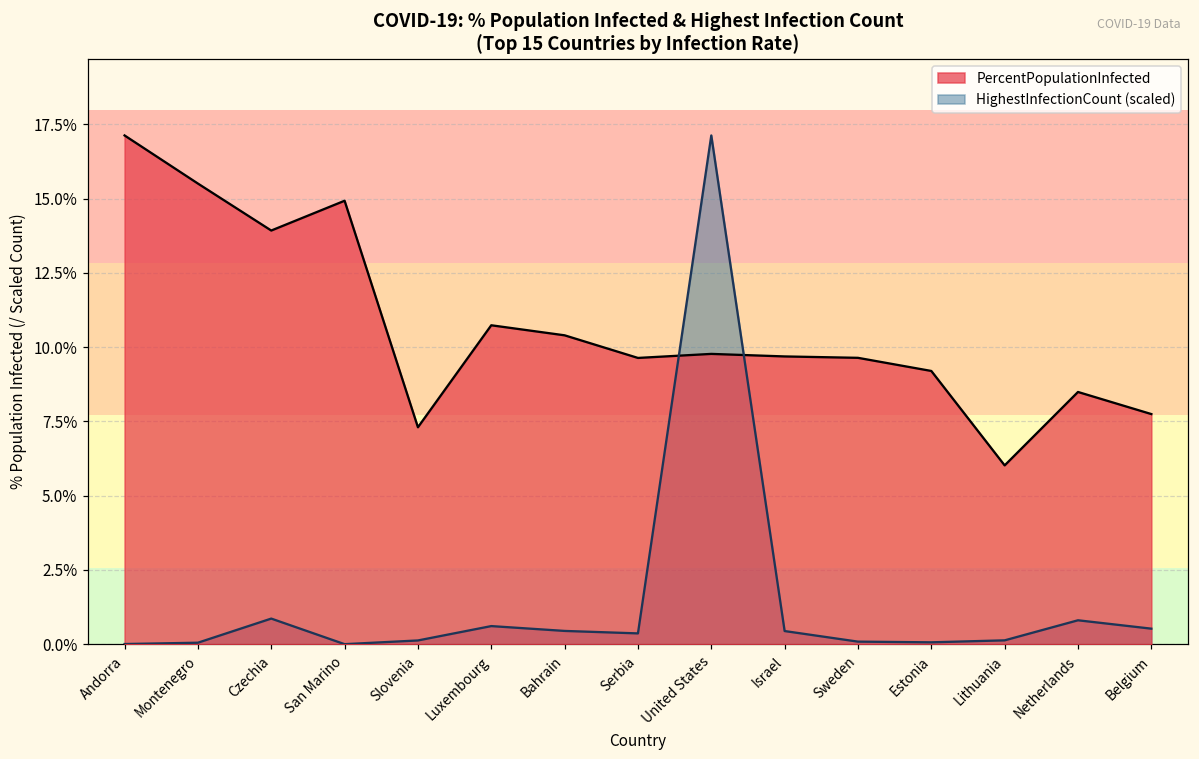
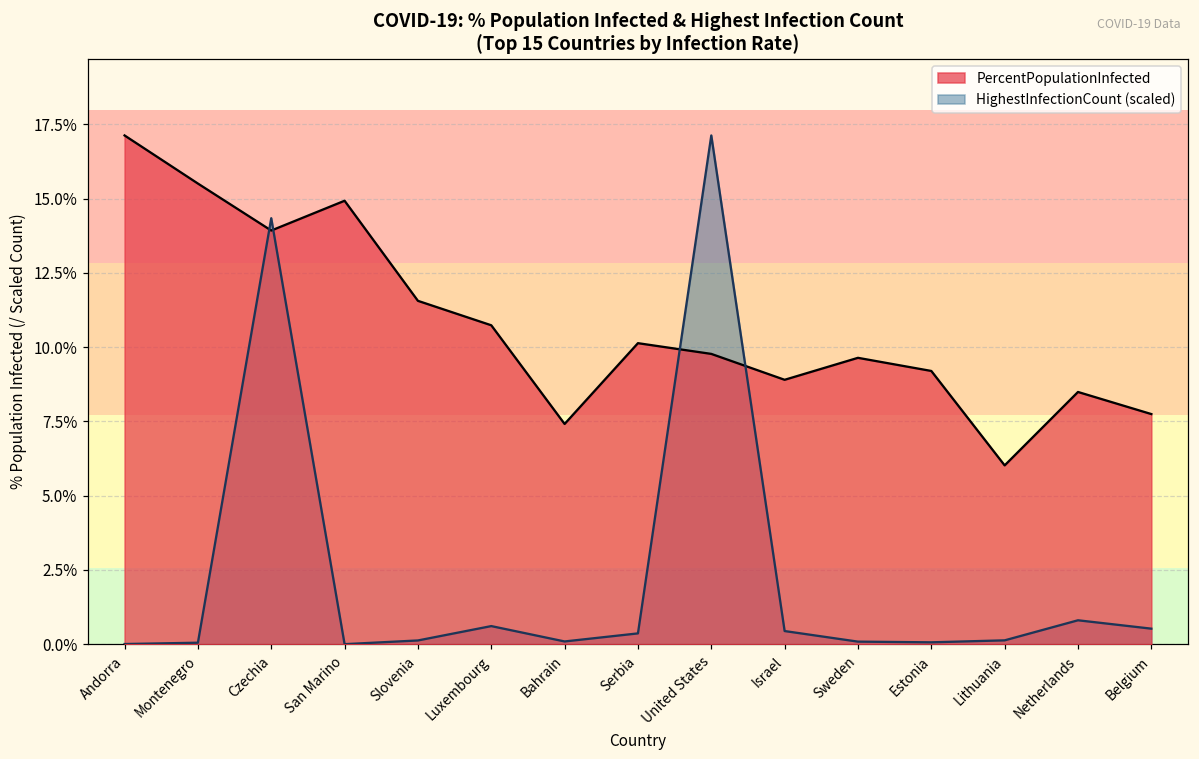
HighestInfectionCount (scaled), Czechia: 0.9% -> 14.3%
PercentPopulationInfected, Slovenia: 7.3% -> 11.6%
PercentPopulationInfected, Bahrain: 10.4% -> 7.4%
HighestInfectionCount (scaled), Bahrain: 0.4% -> 0.1%
PercentPopulationInfected, Serbia: 9.6% -> 10.1%
PercentPopulationInfected, Israel: 9.7% -> 8.9%
